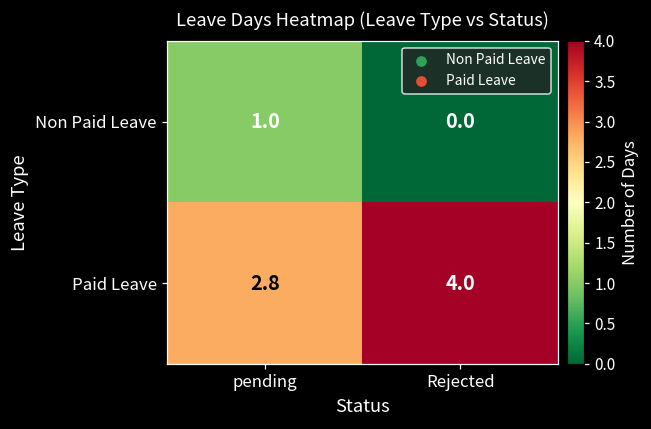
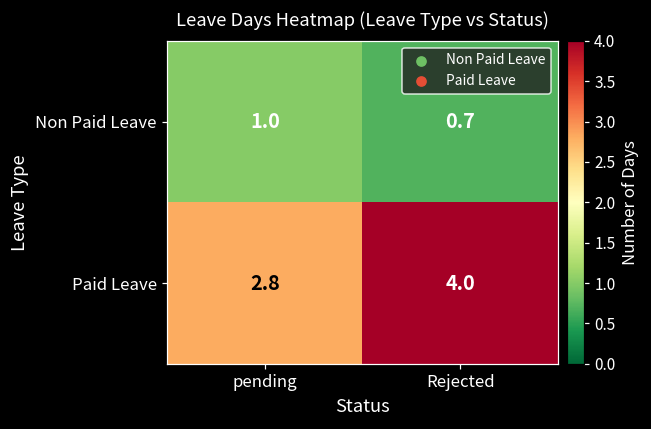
Non Paid Leave, Rejected: 0.0 -> 0.7
